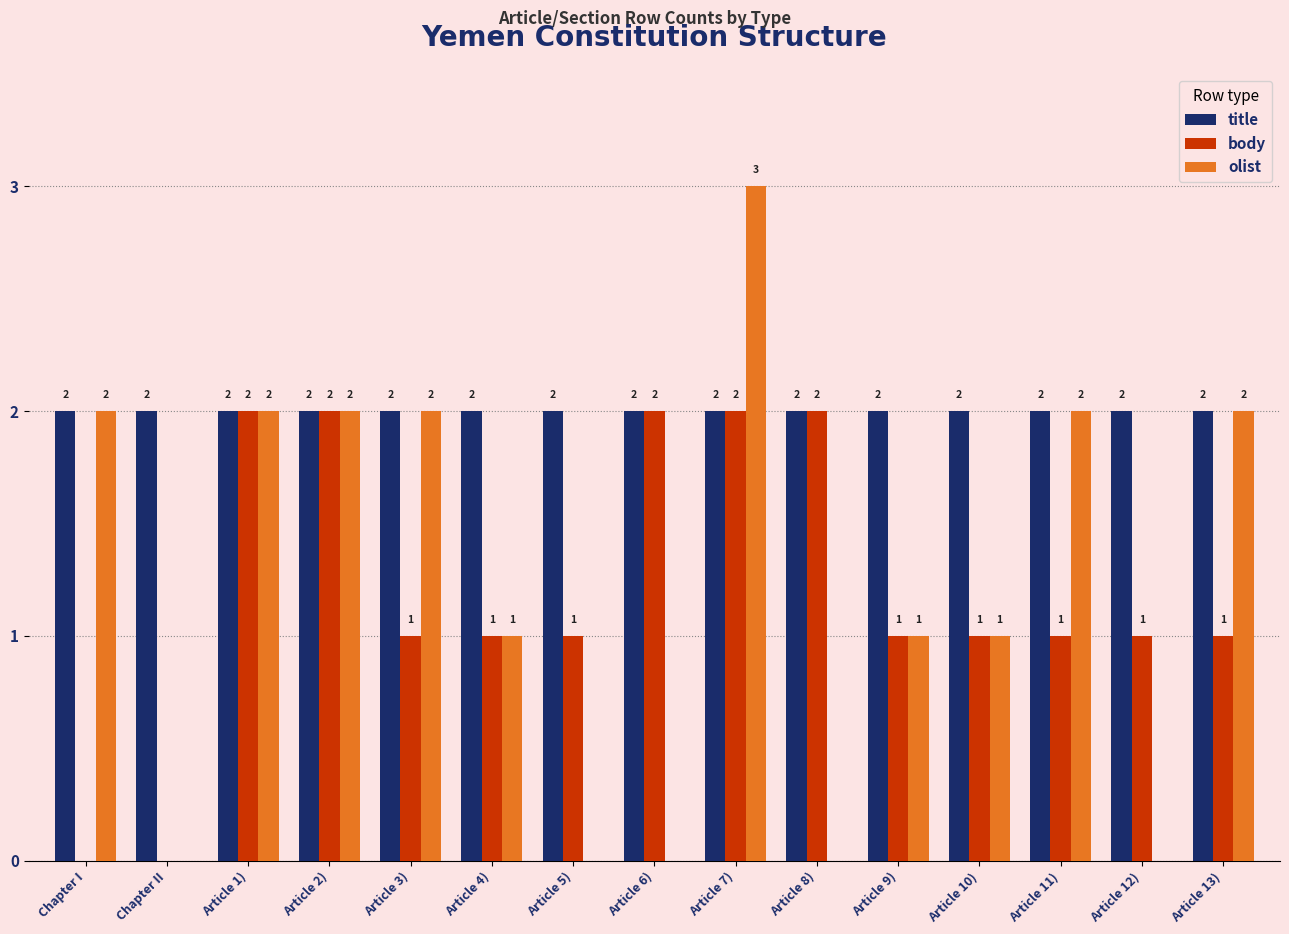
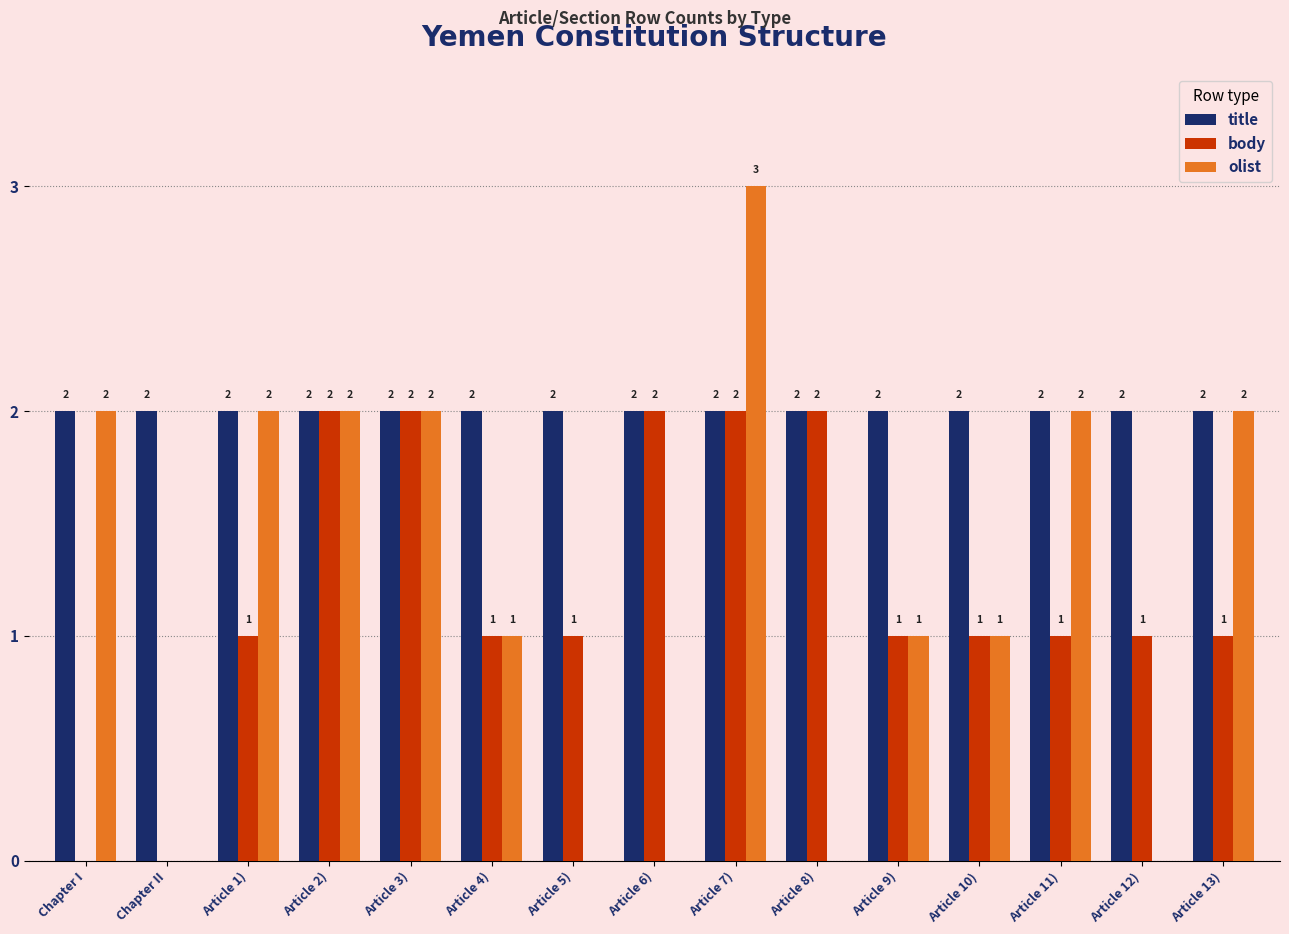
body, Article 1): 2 -> 1
body, Article 3): 1 -> 2
